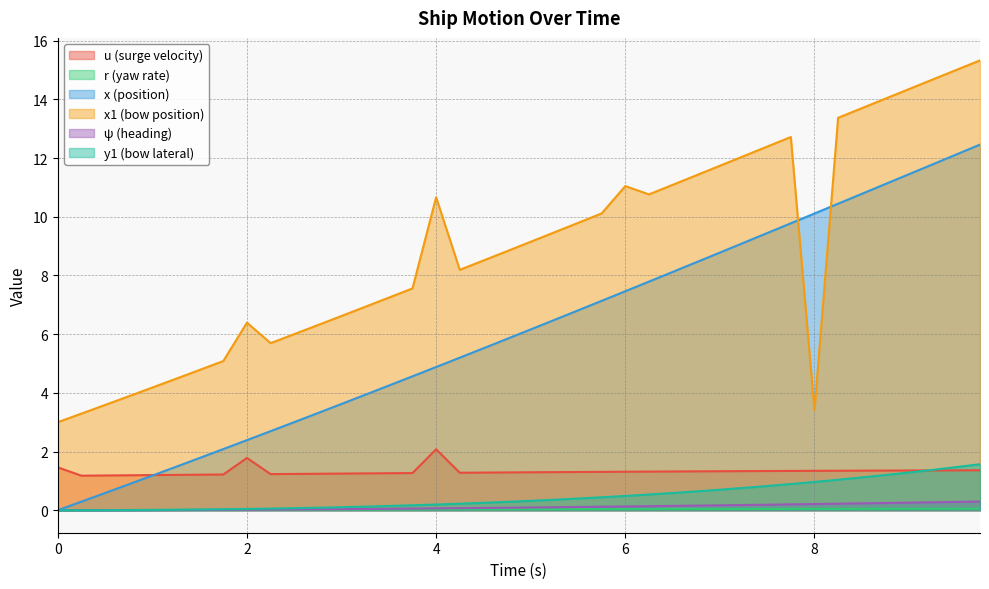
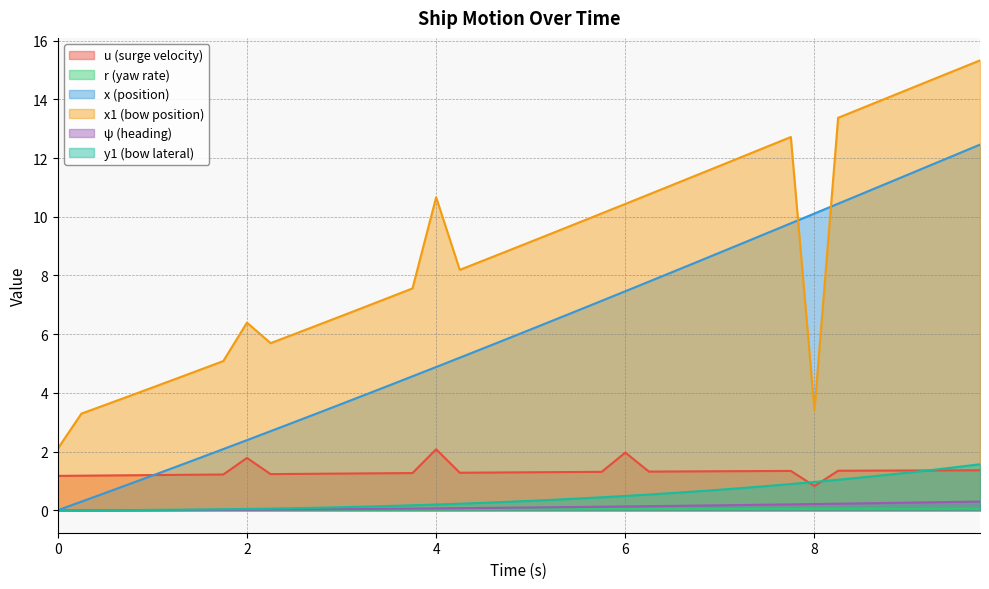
u (surge velocity), 0: 1.5 -> 1.2
x1 (bow position), 0: 3.0 -> 2.1
u (surge velocity), 6: 1.3 -> 2.0
x1 (bow position), 6: 11.0 -> 10.4
u (surge velocity), 8: 1.3 -> 0.8
